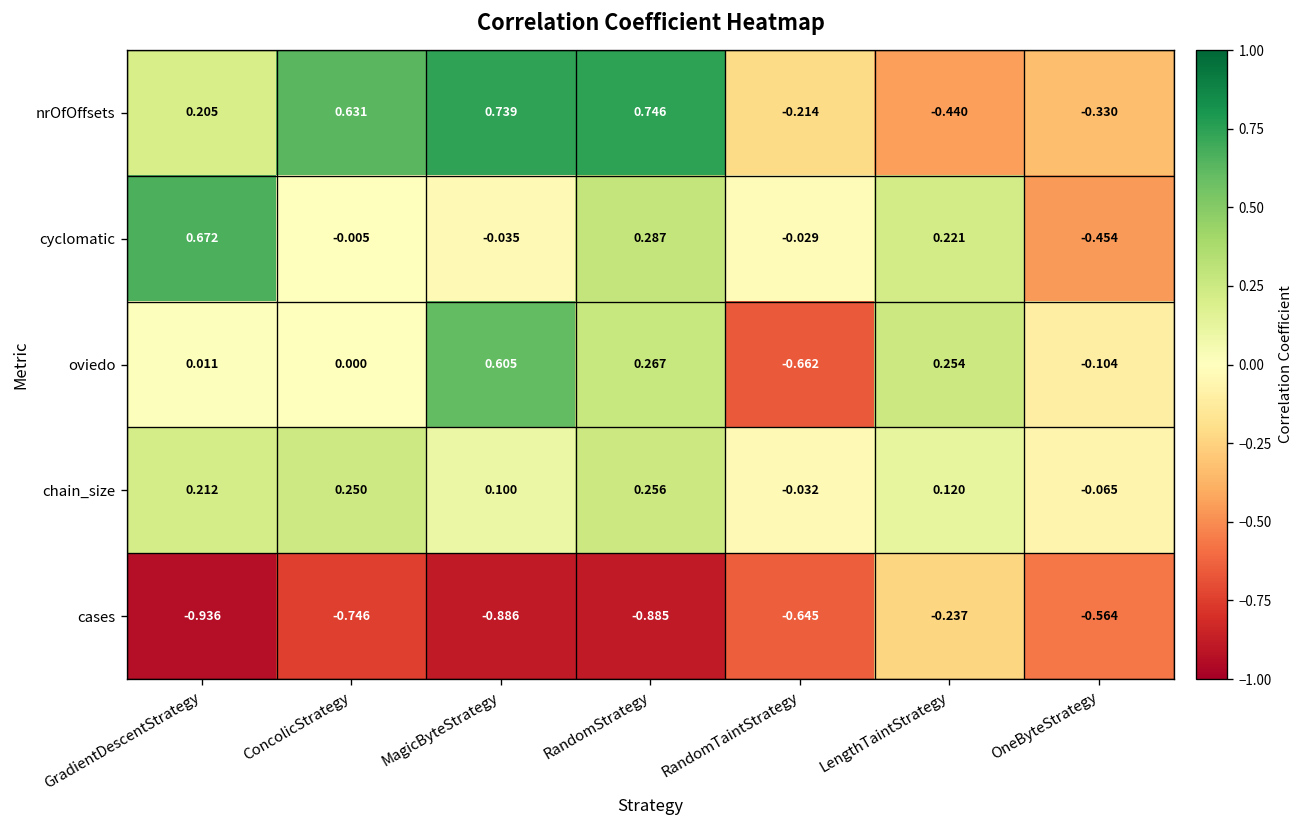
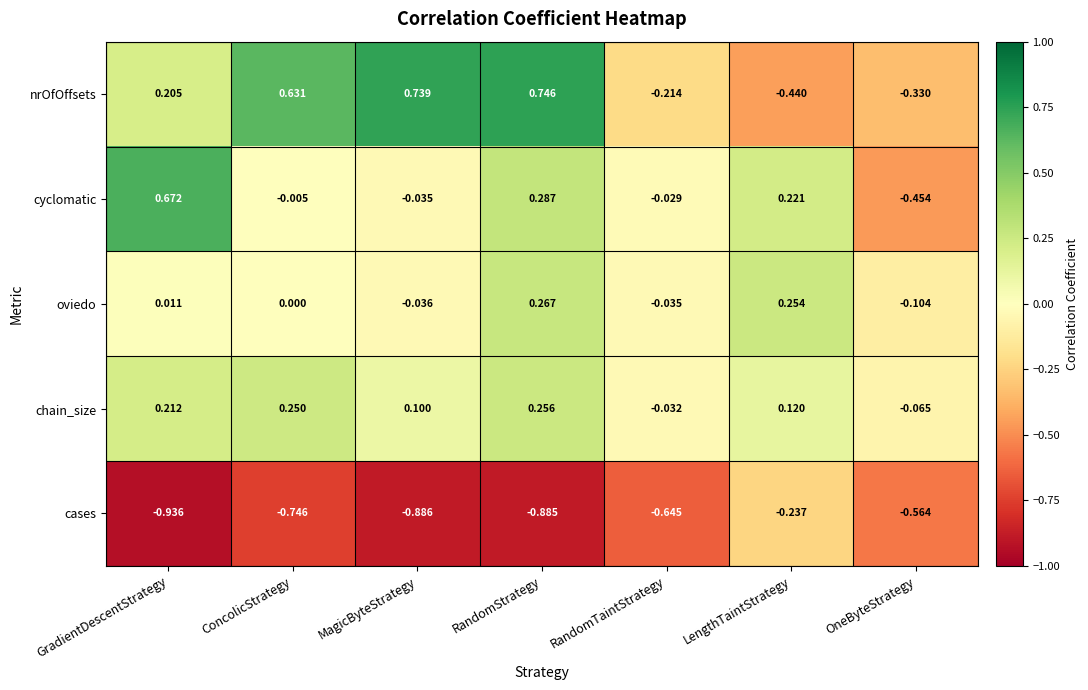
oviedo, MagicByteStrategy: 0.605 -> -0.036
oviedo, RandomTaintStrategy: -0.662 -> -0.035
